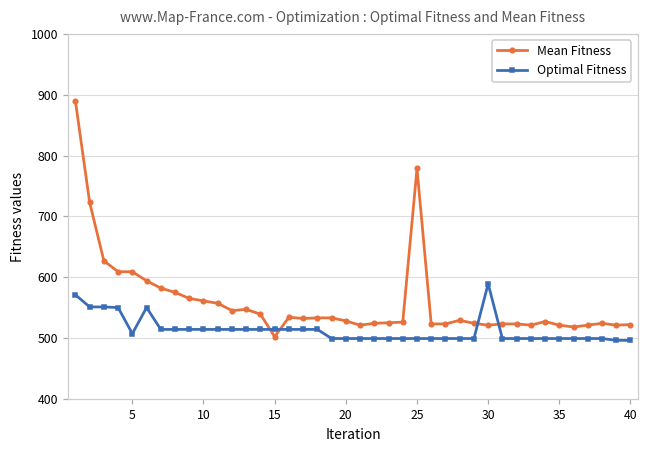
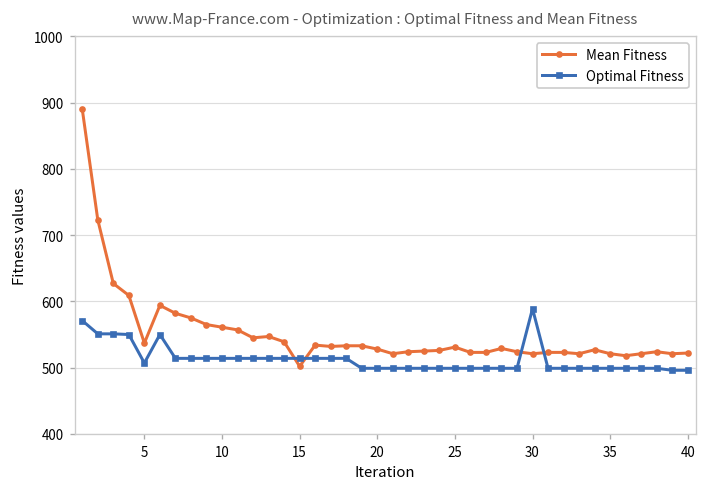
Mean Fitness, 5: 610 -> 540
Mean Fitness, 25: 780 -> 530
